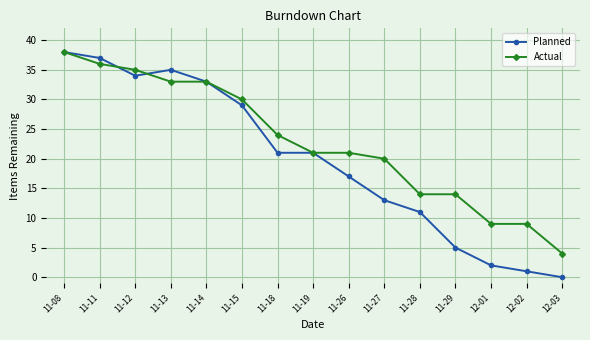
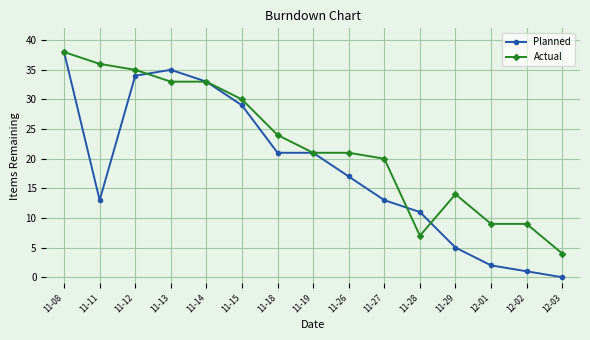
Planned, 11-11: 37 -> 13
Actual, 11-28: 14 -> 7
